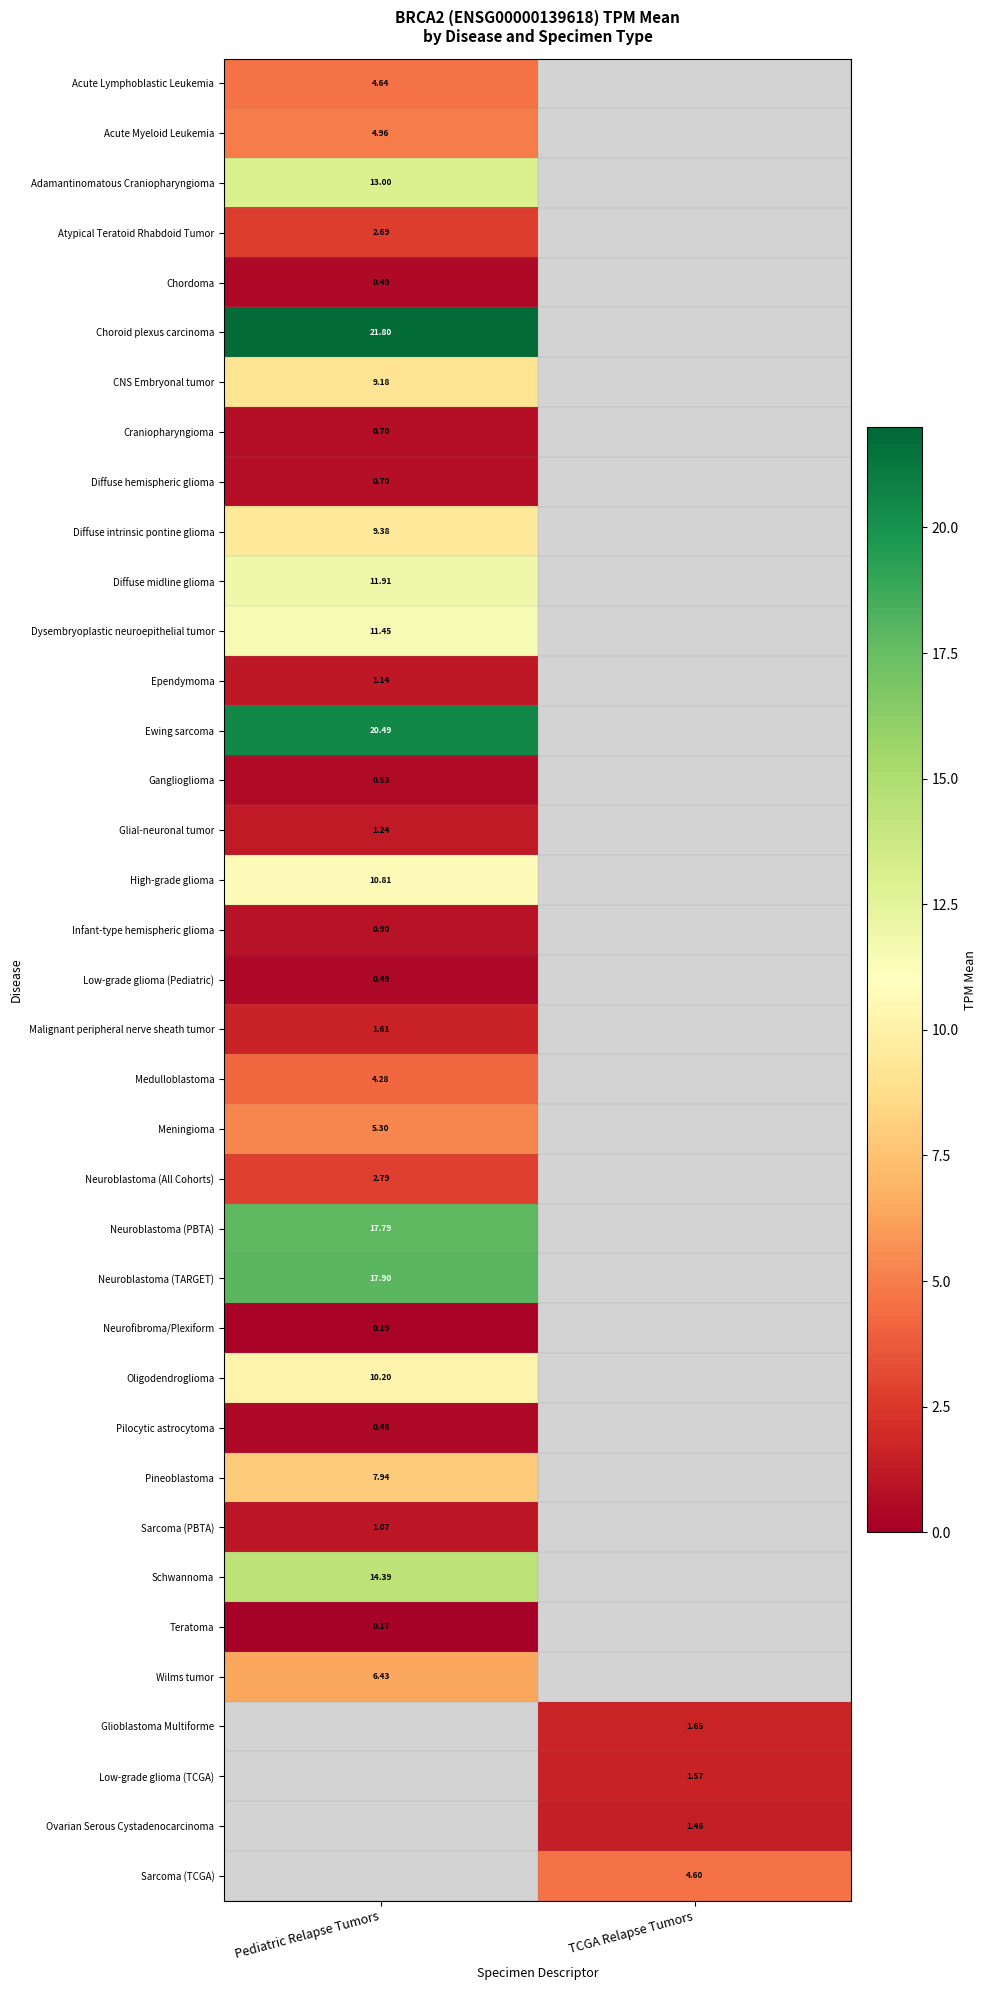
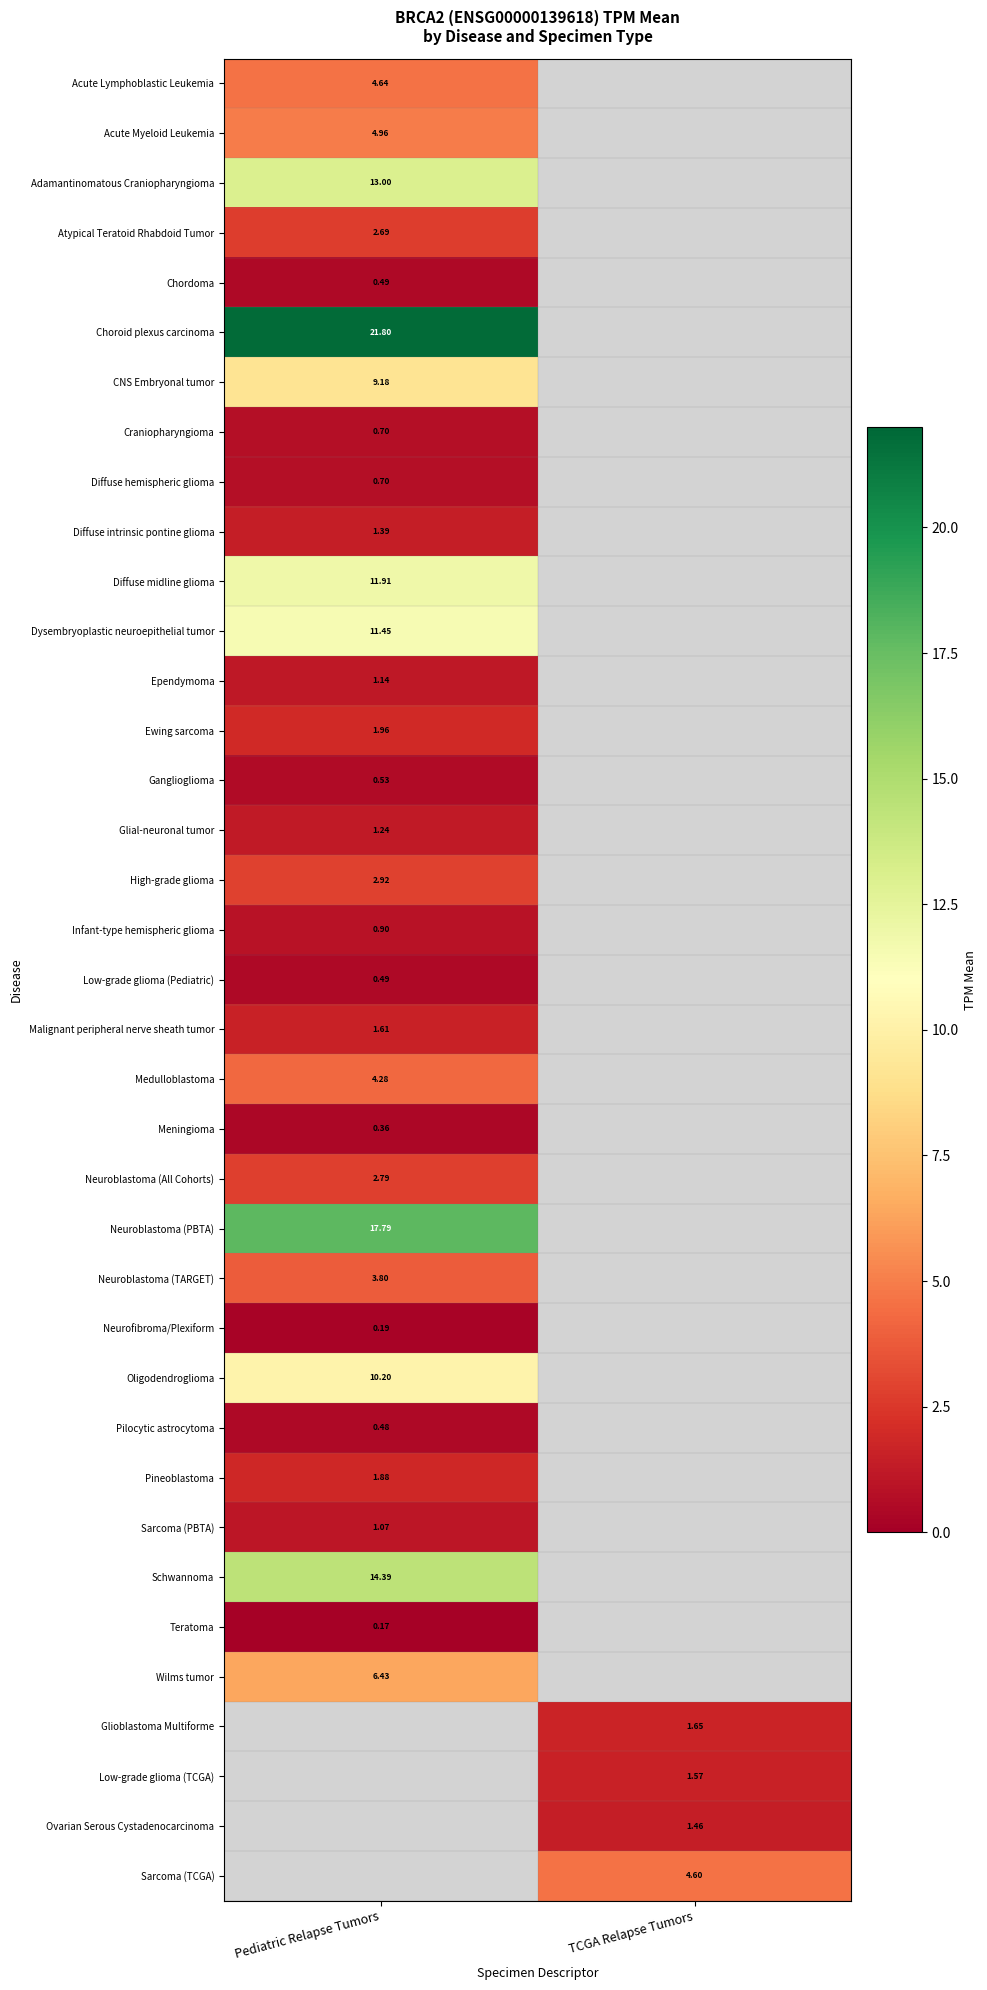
Diffuse intrinsic pontine glioma, Pediatric Relapse Tumors: 9.38 -> 1.39
Ewing sarcoma, Pediatric Relapse Tumors: 20.49 -> 1.96
High-grade glioma, Pediatric Relapse Tumors: 10.81 -> 2.92
Meningioma, Pediatric Relapse Tumors: 5.30 -> 0.36
Neuroblastoma (TARGET), Pediatric Relapse Tumors: 17.90 -> 3.80
Pineoblastoma, Pediatric Relapse Tumors: 7.94 -> 1.88
